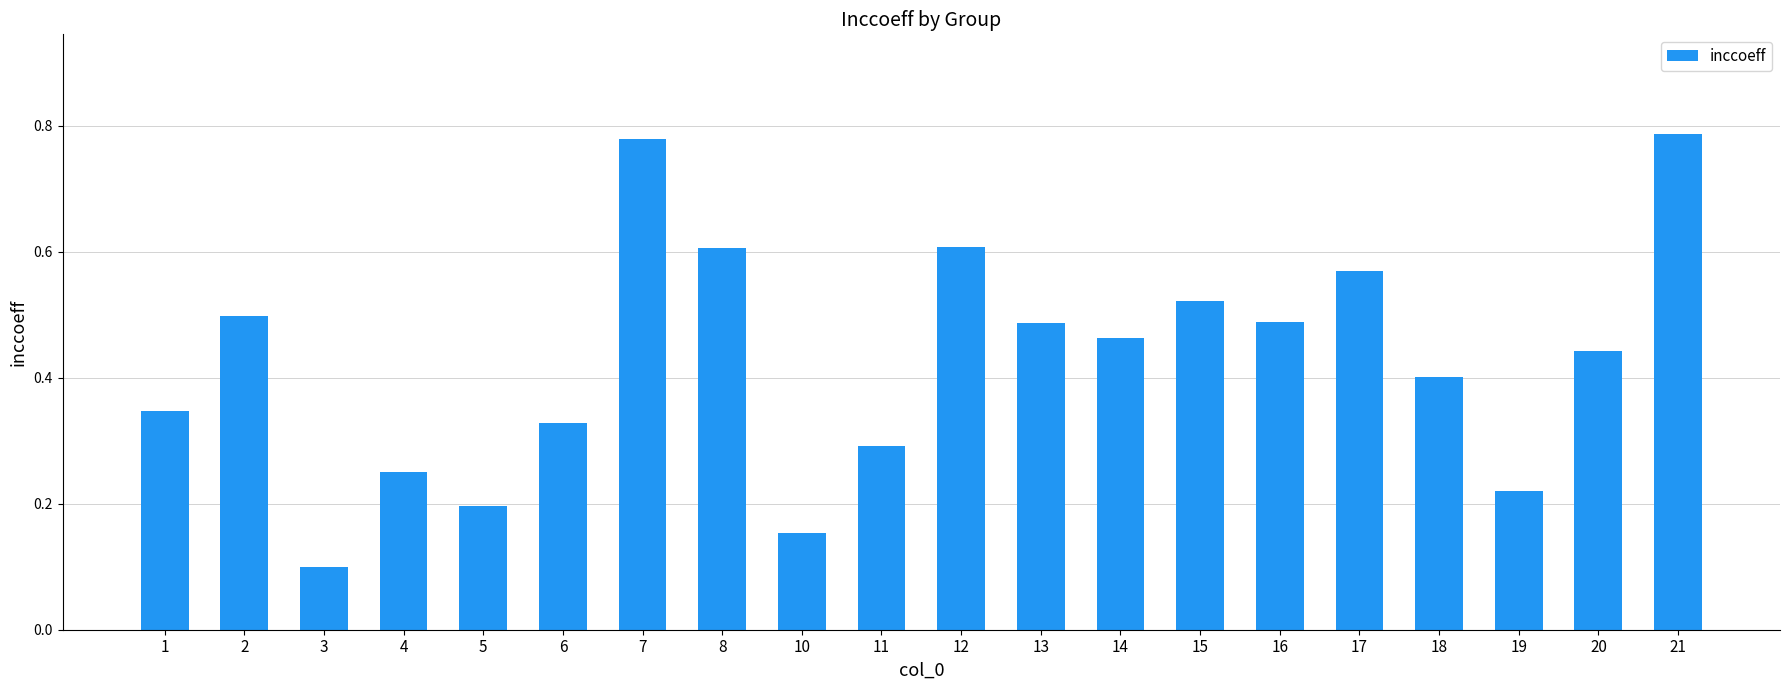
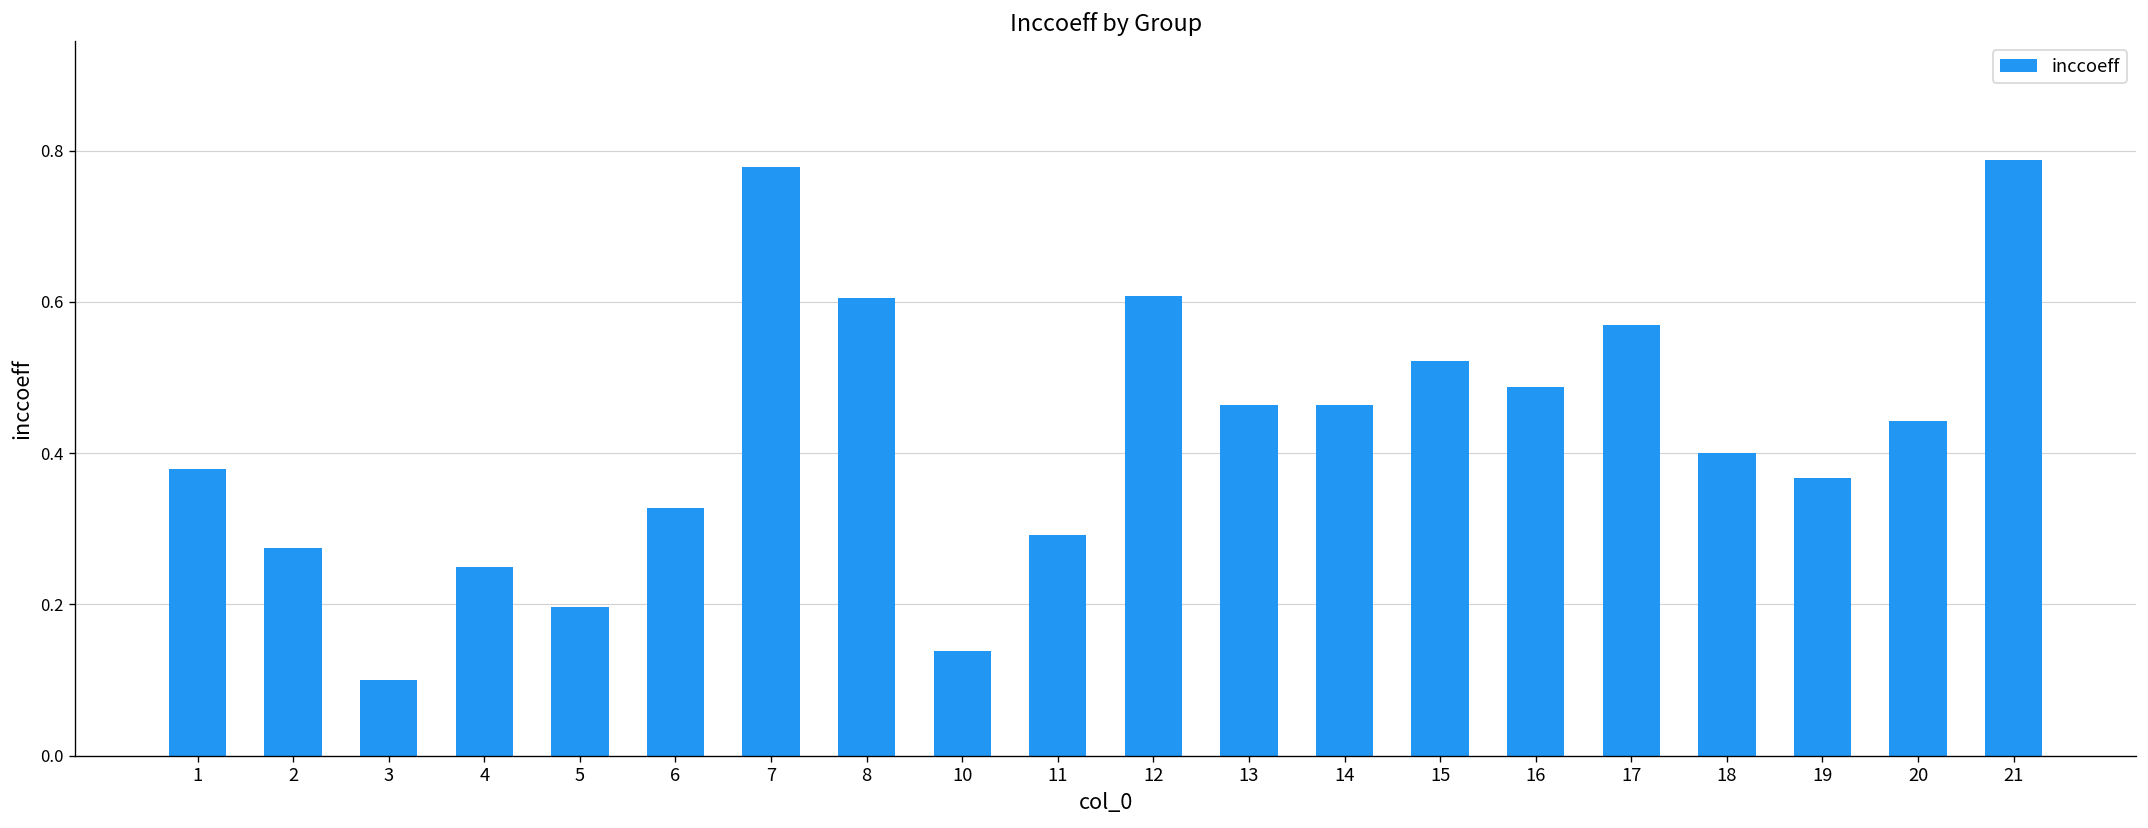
1: 0.35 -> 0.38
2: 0.50 -> 0.27
10: 0.15 -> 0.14
13: 0.49 -> 0.46
19: 0.22 -> 0.37
